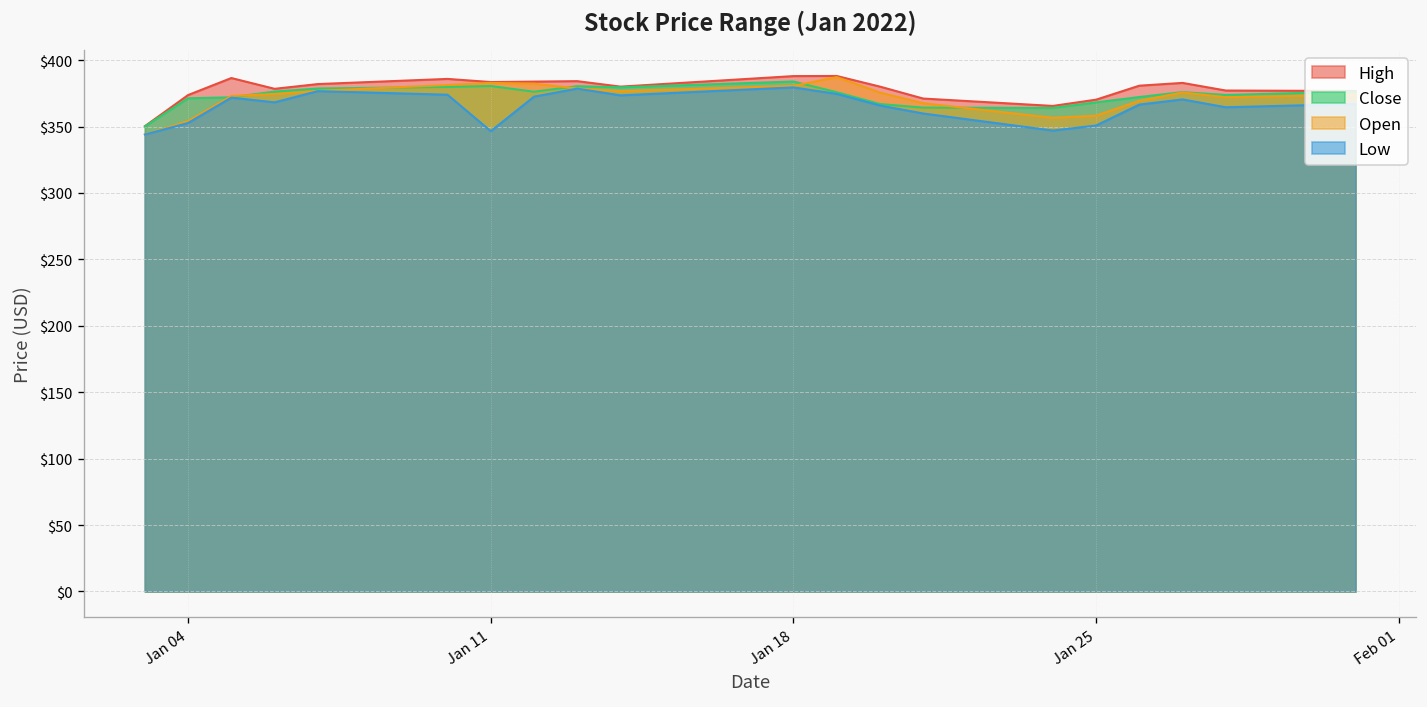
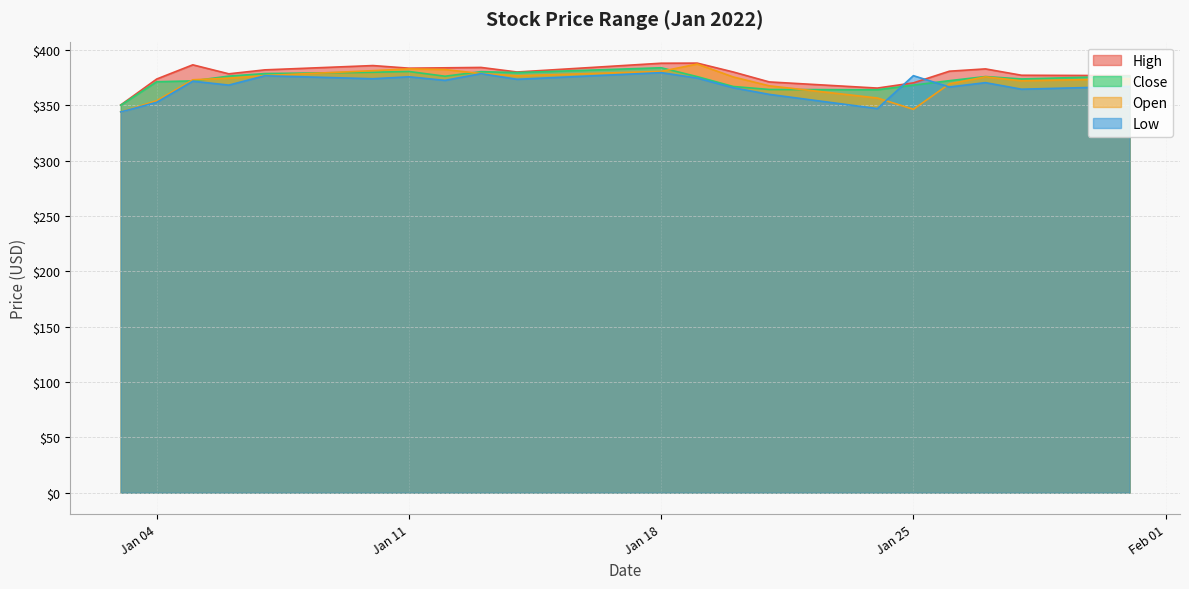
Low, Jan 11: $347 -> $376
Open, Jan 25: $358 -> $346
Low, Jan 25: $351 -> $377
